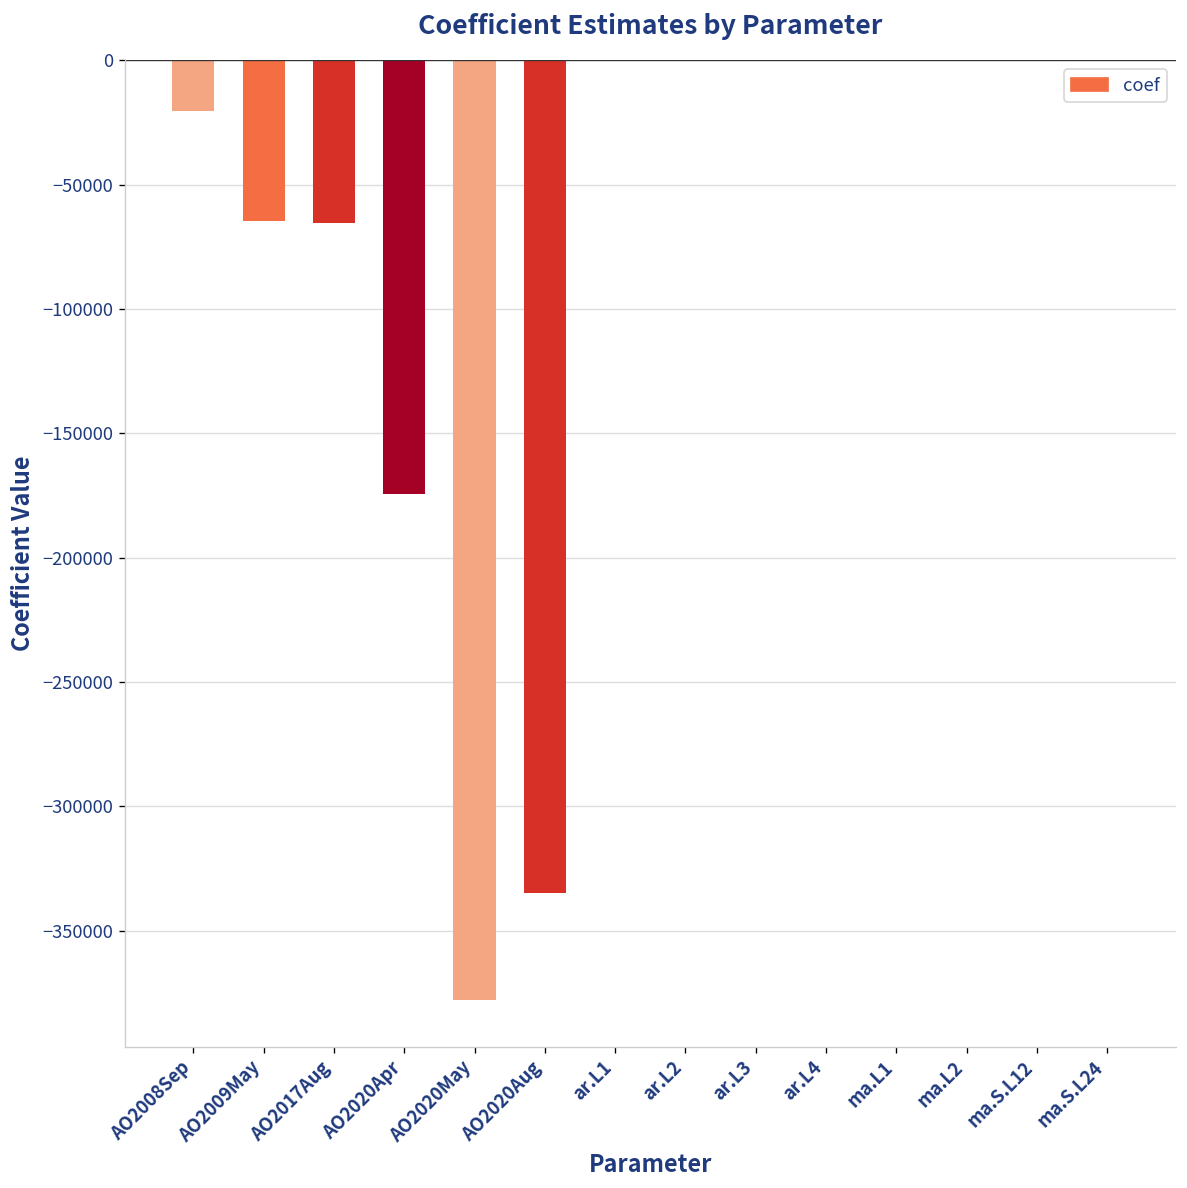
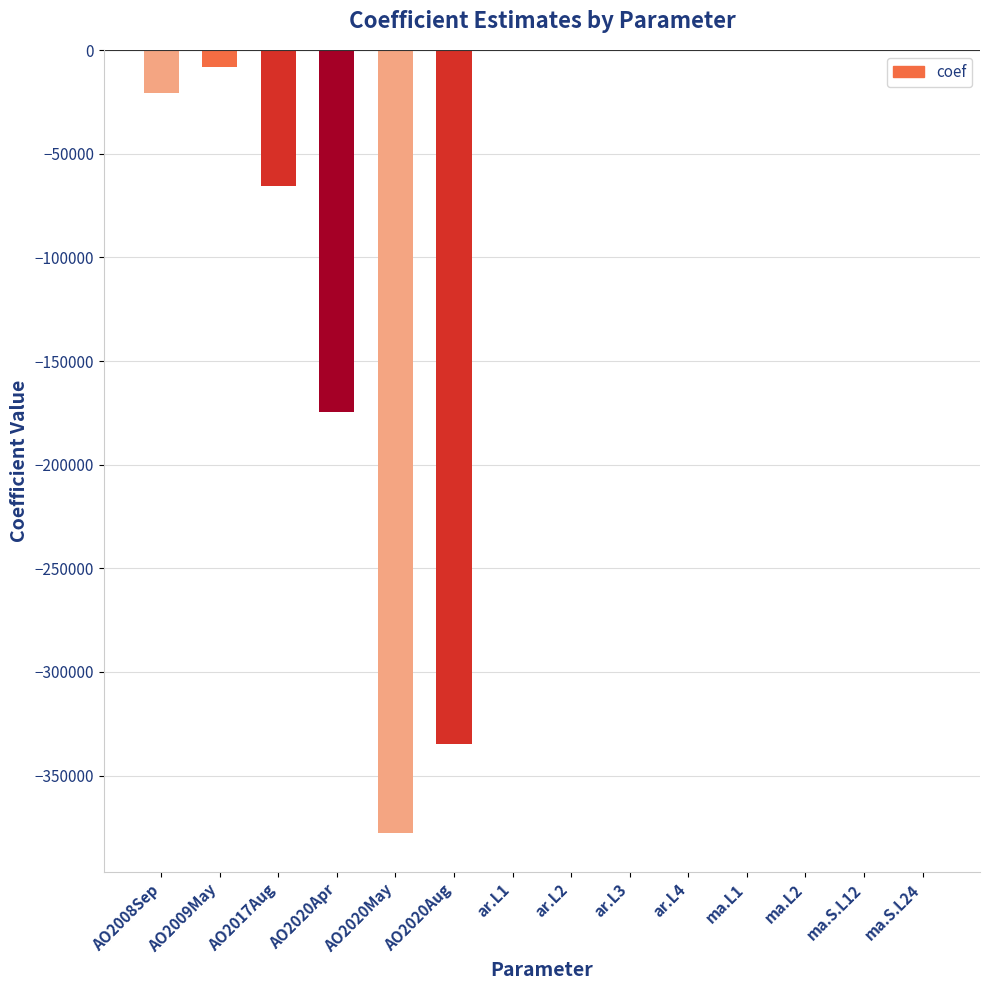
AO2009May: -65000 -> -8000
